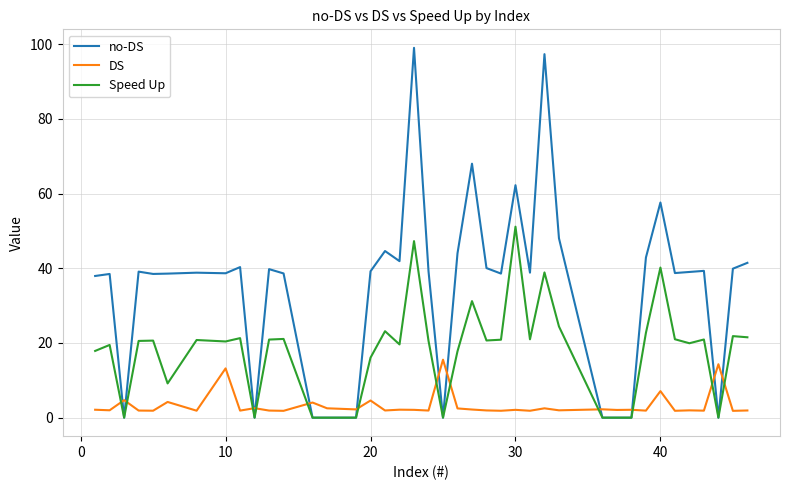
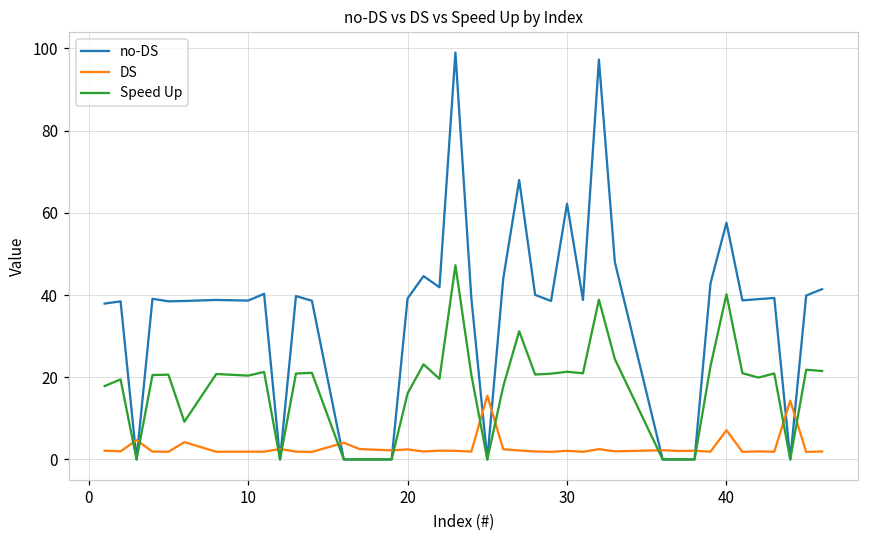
DS, 10: 13 -> 2
DS, 20: 5 -> 2
Speed Up, 30: 51 -> 21
